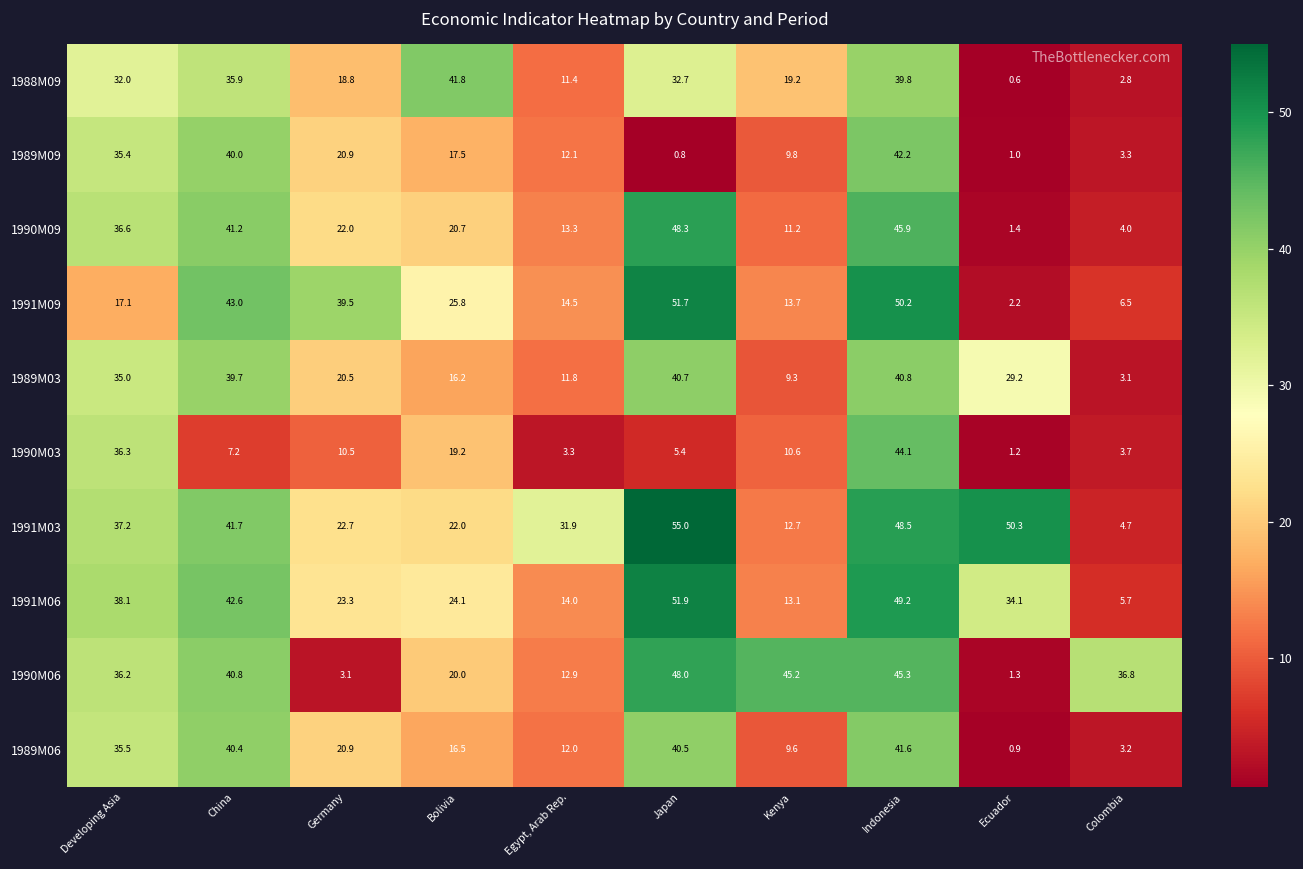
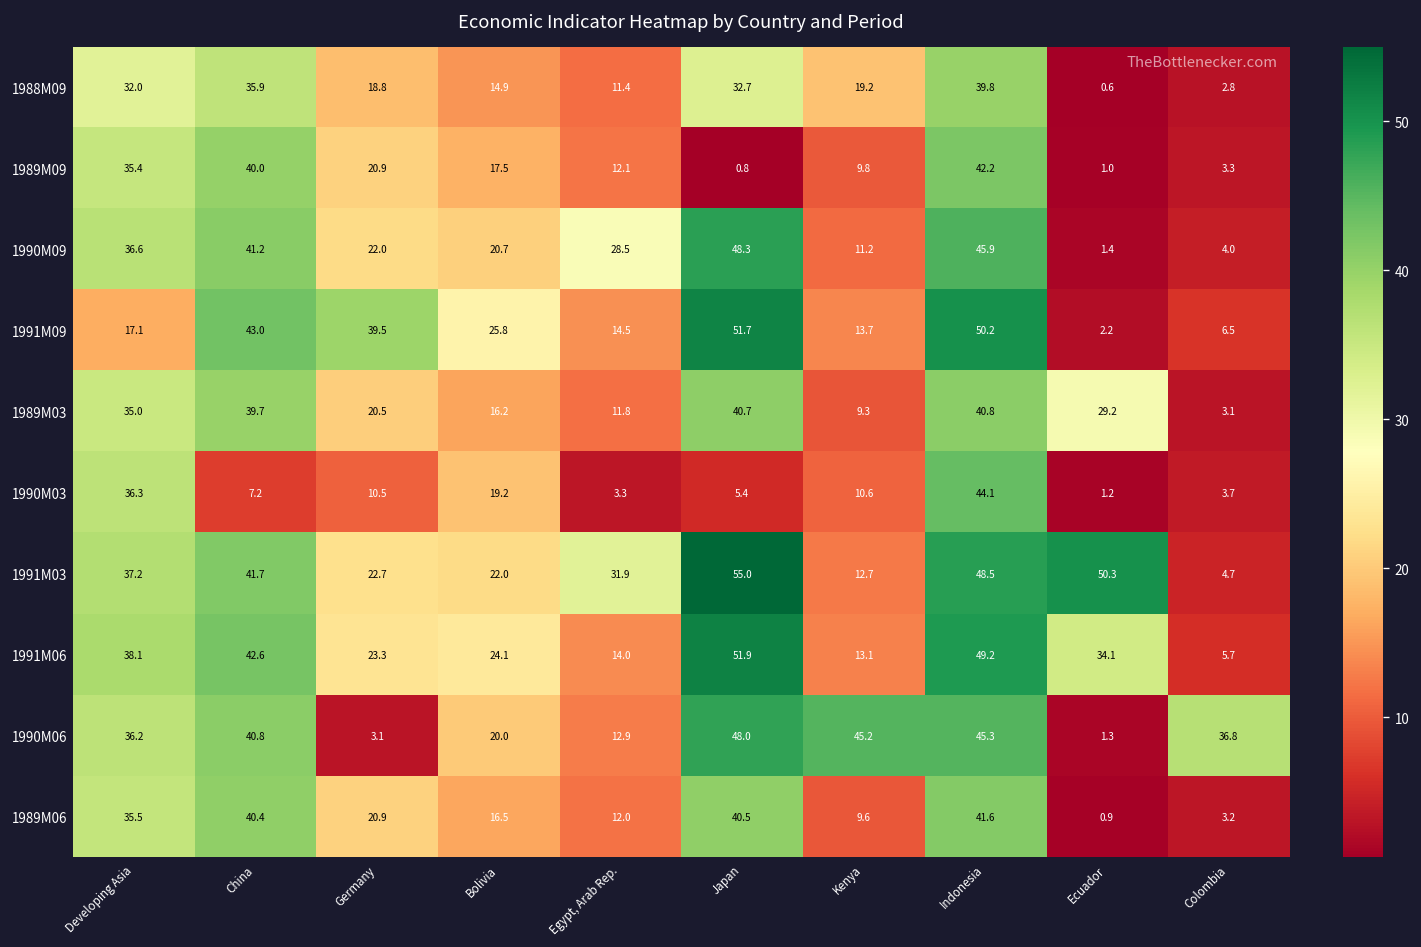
1988M09, Bolivia: 41.8 -> 14.9
1990M09, Egypt, Arab Rep.: 13.3 -> 28.5
